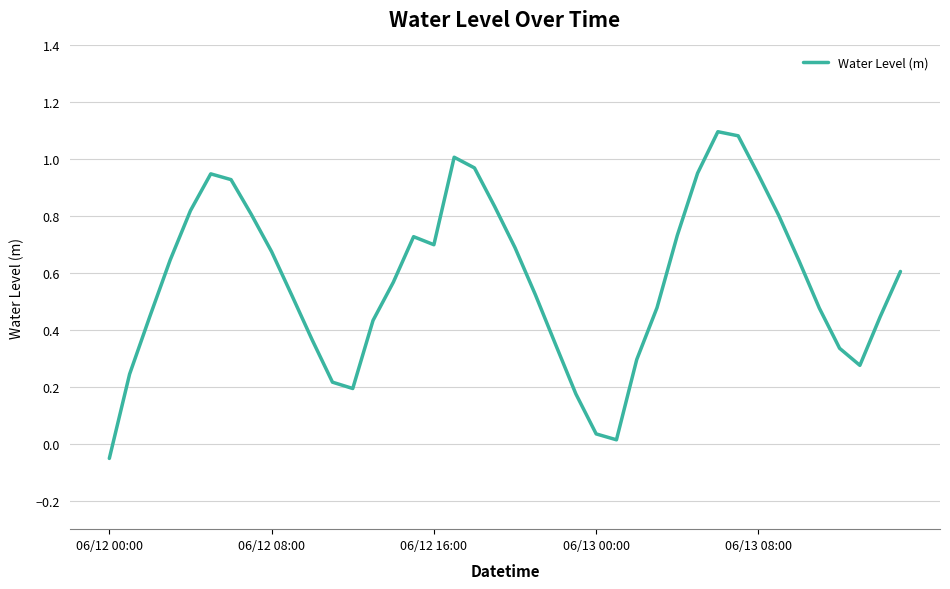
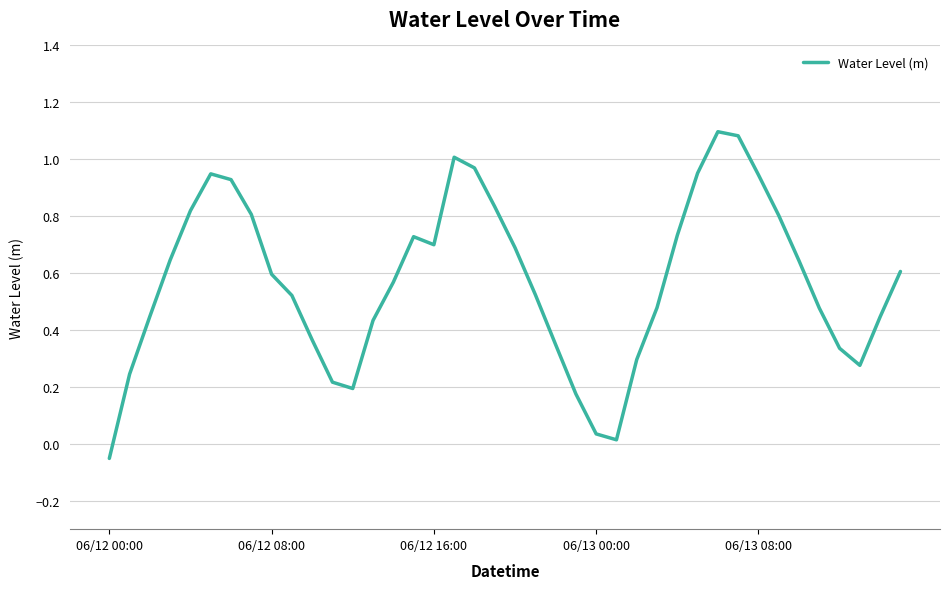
06/12 08:00: 0.68 -> 0.60
